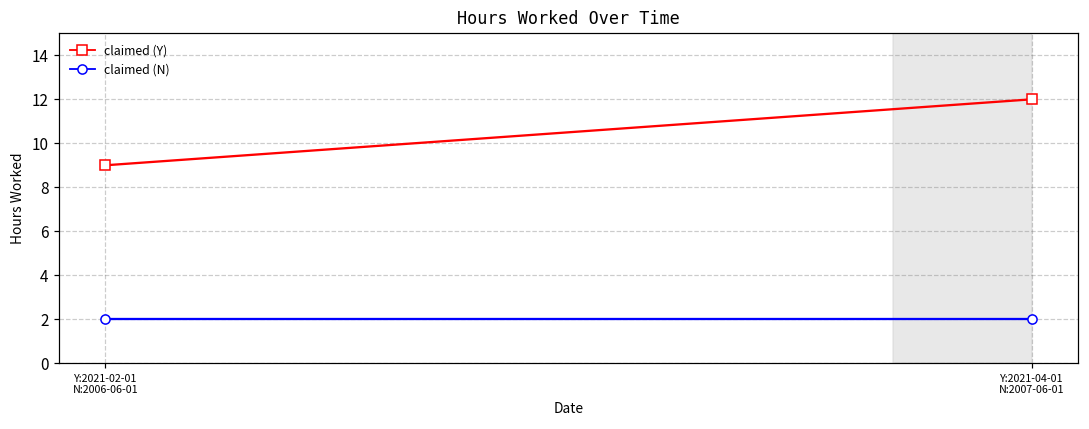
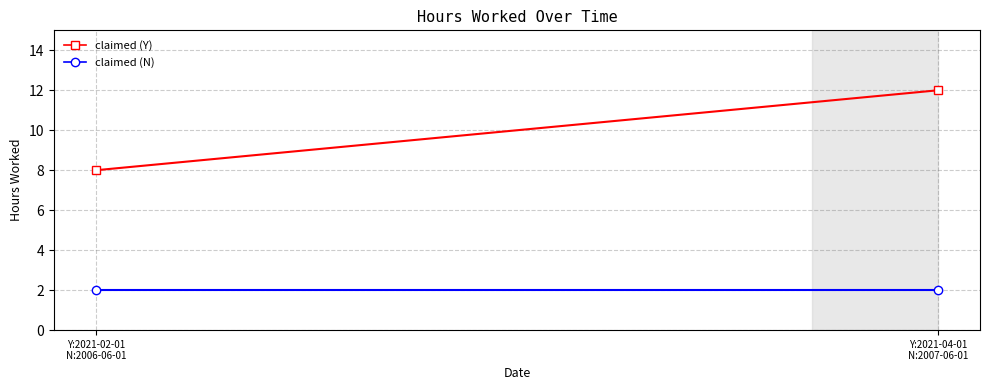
claimed (Y), Y:2021-02-01 N:2006-06-01: 9 -> 8
